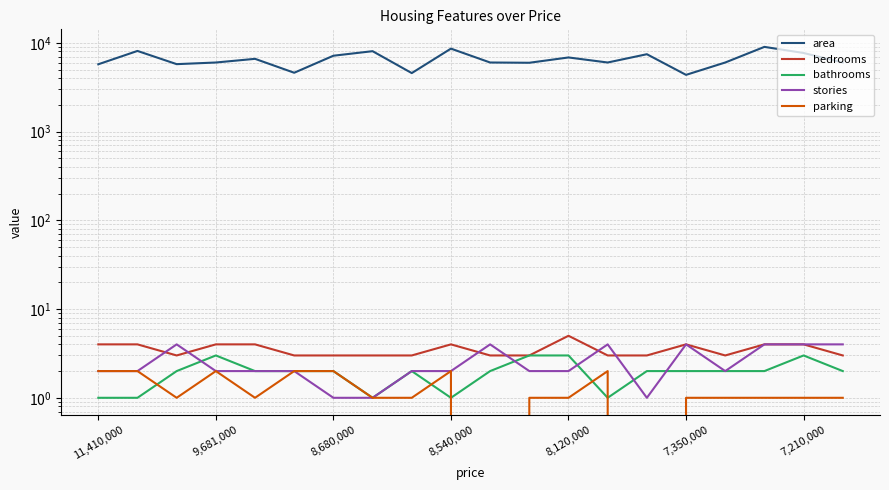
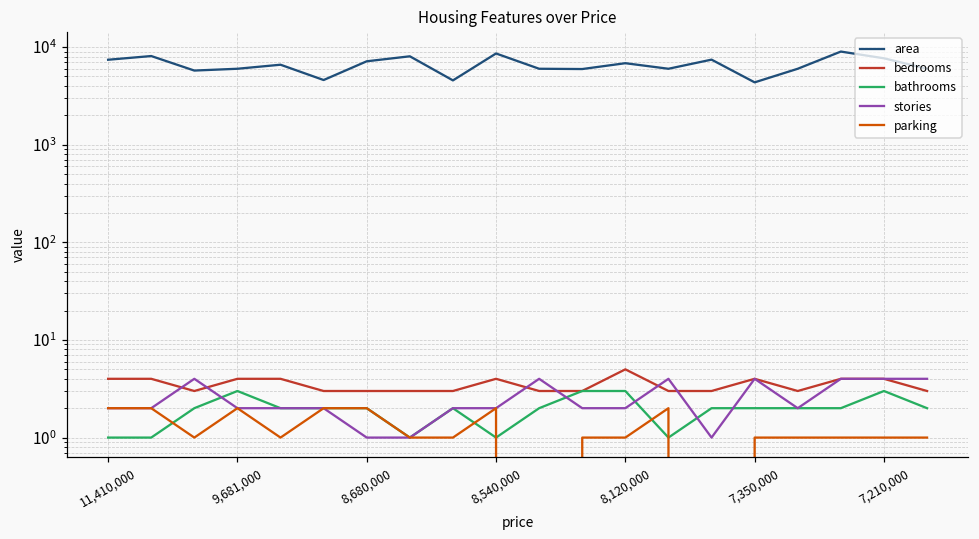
area, 11,410,000: 6000 -> 7000
